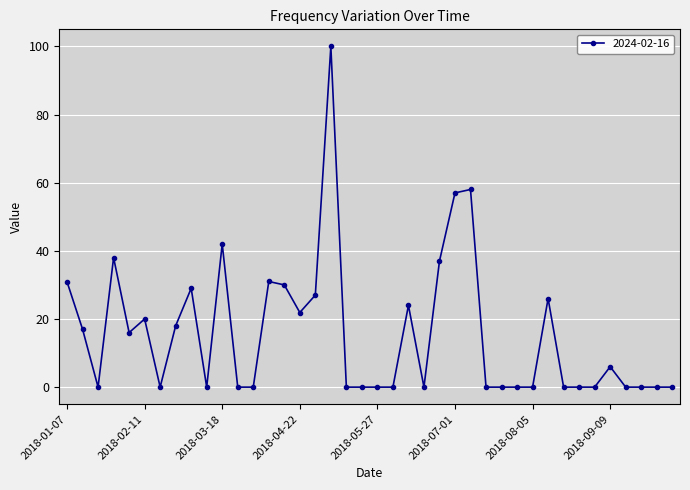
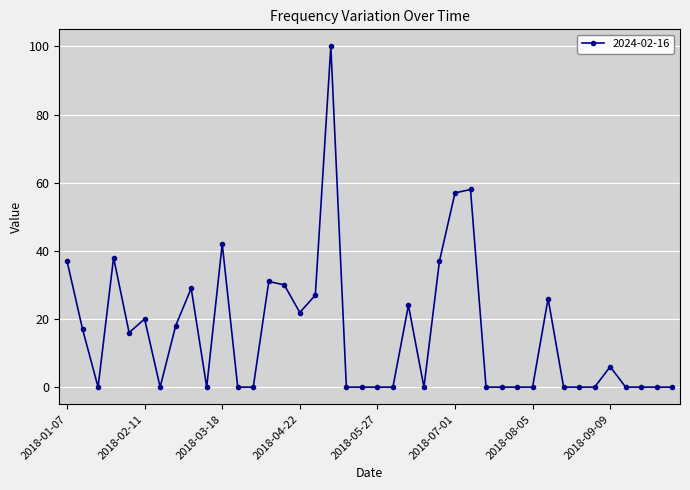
2018-01-07: 31 -> 37
